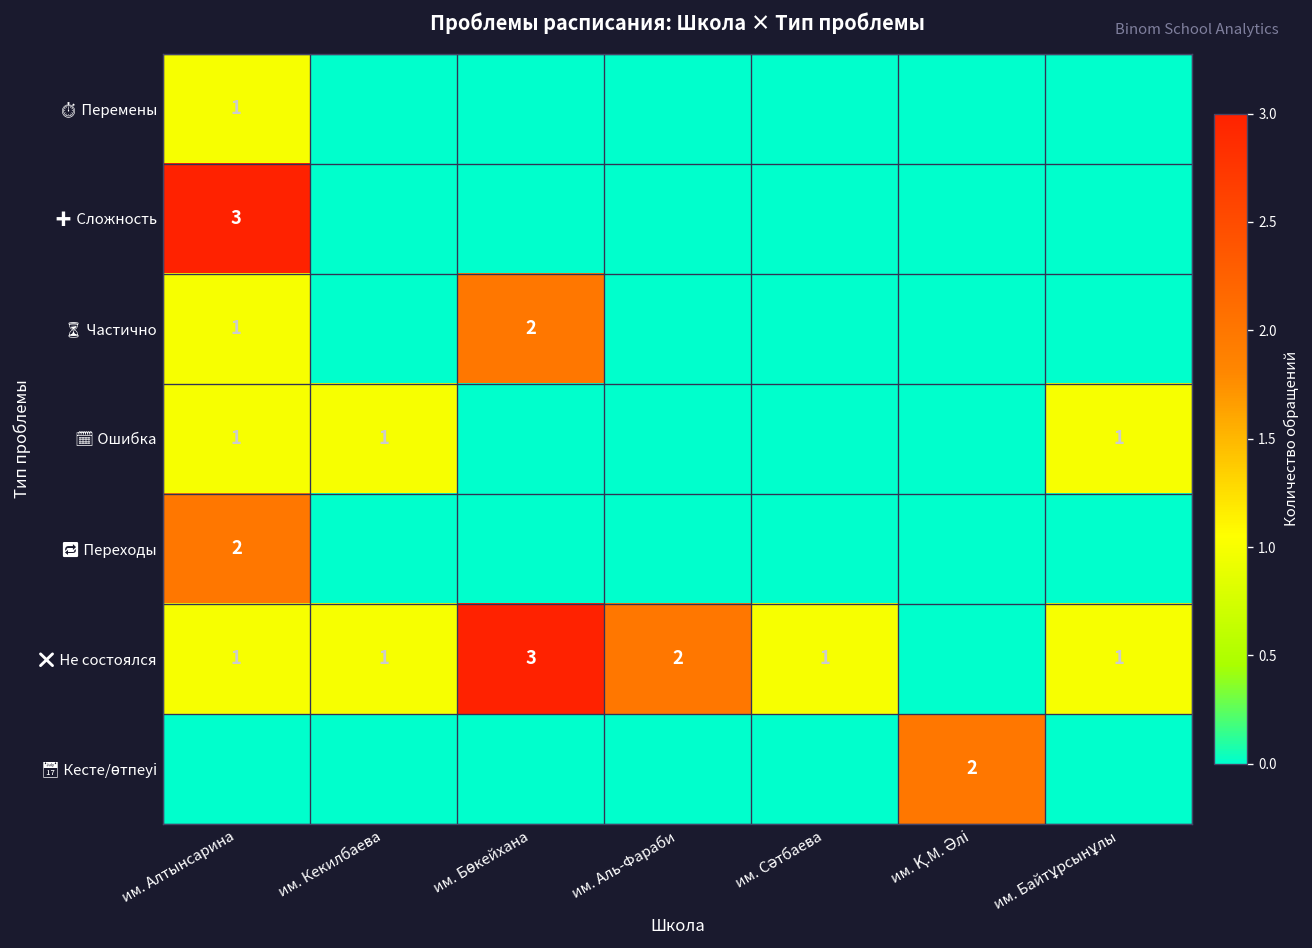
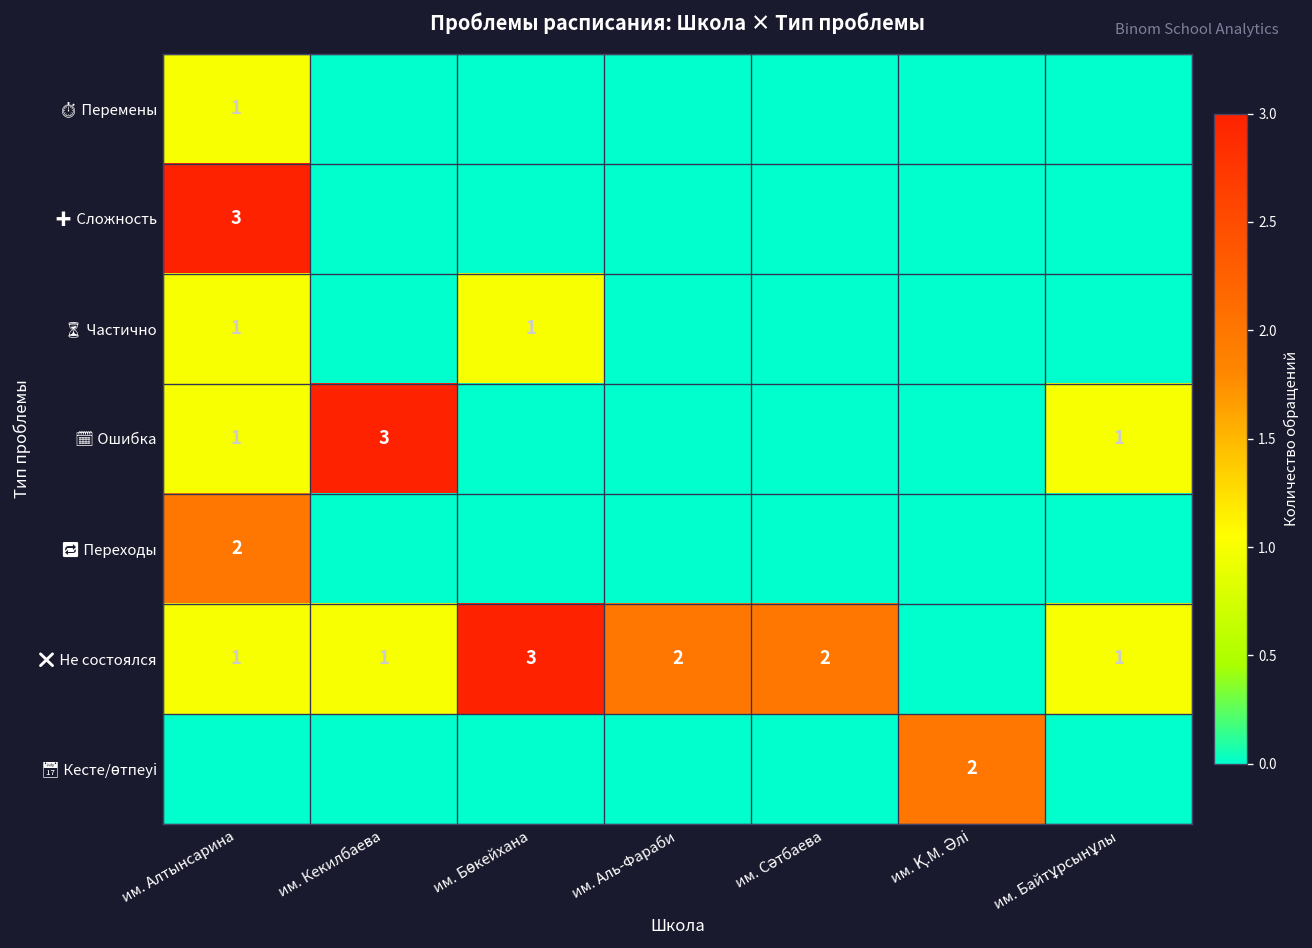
⏳ Частично, им. Бөкейхана: 2 -> 1
🗓 Ошибка, им. Кекилбаева: 1 -> 3
❌ Не состоялся, им. Сәтбаева: 1 -> 2
